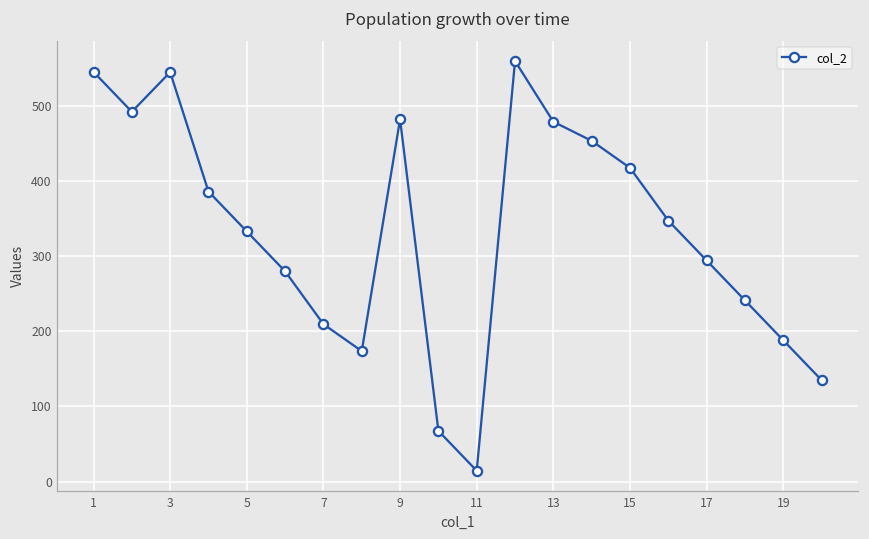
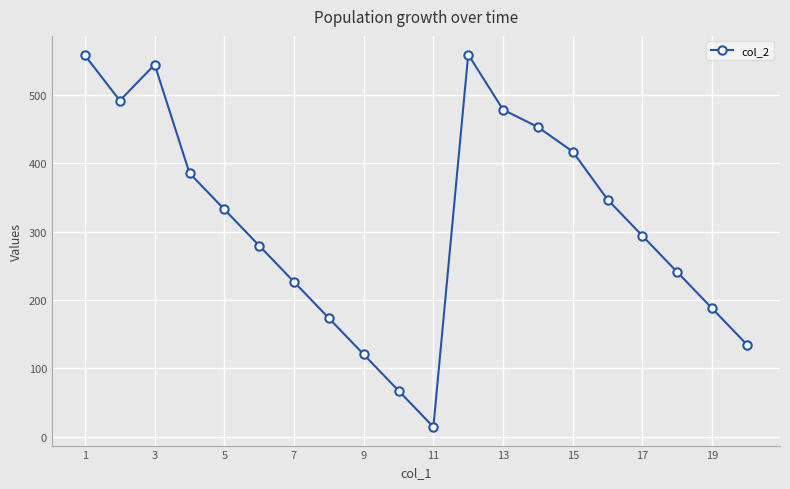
1: 550 -> 560
7: 210 -> 230
9: 480 -> 120
